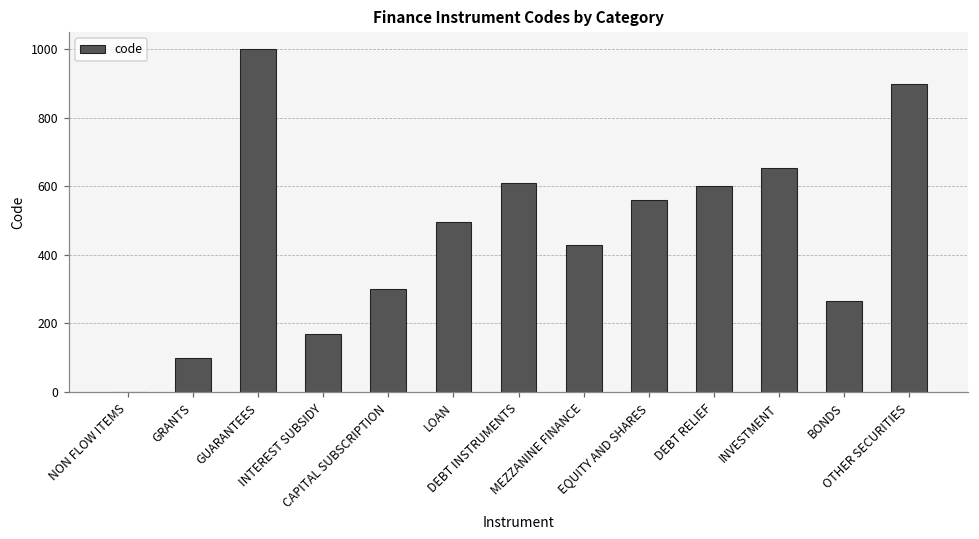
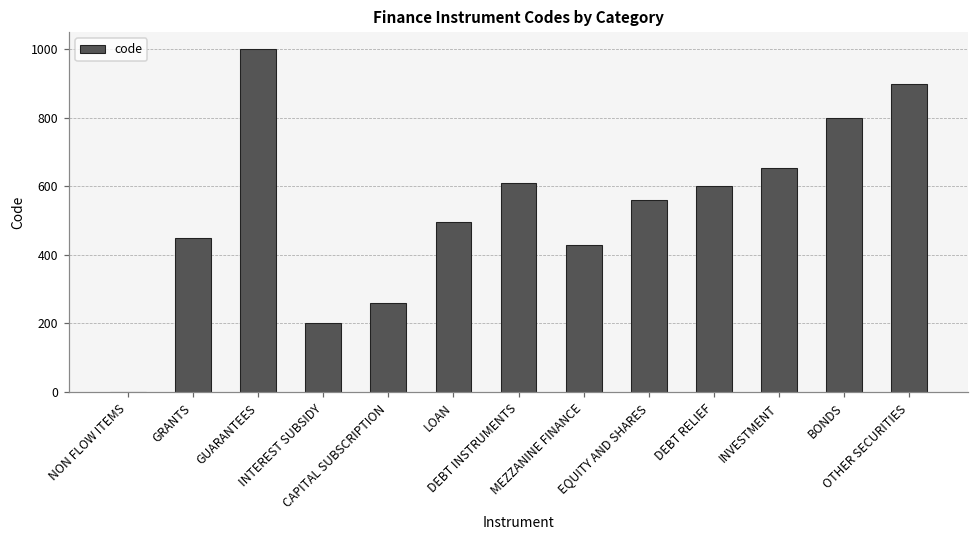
GRANTS: 100 -> 450
INTEREST SUBSIDY: 170 -> 200
CAPITAL SUBSCRIPTION: 300 -> 260
BONDS: 270 -> 800
